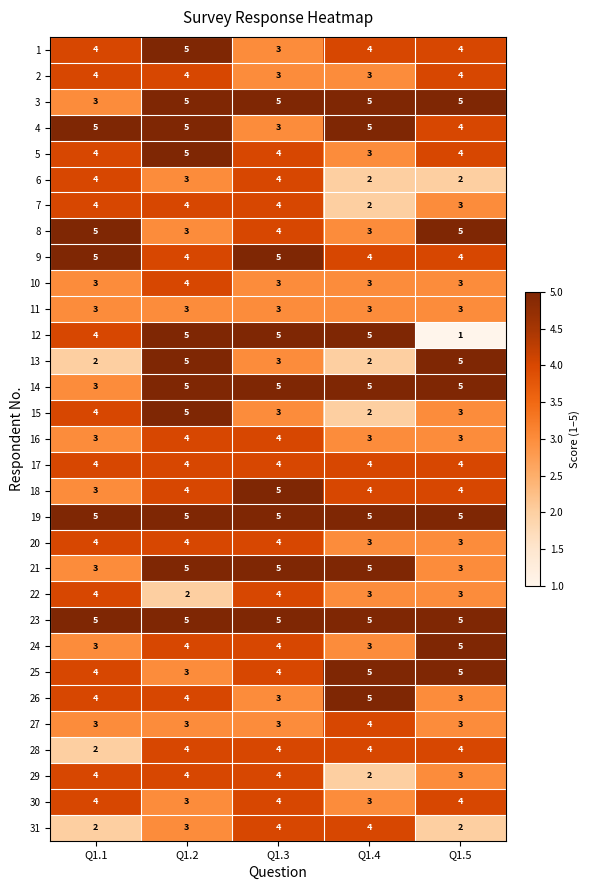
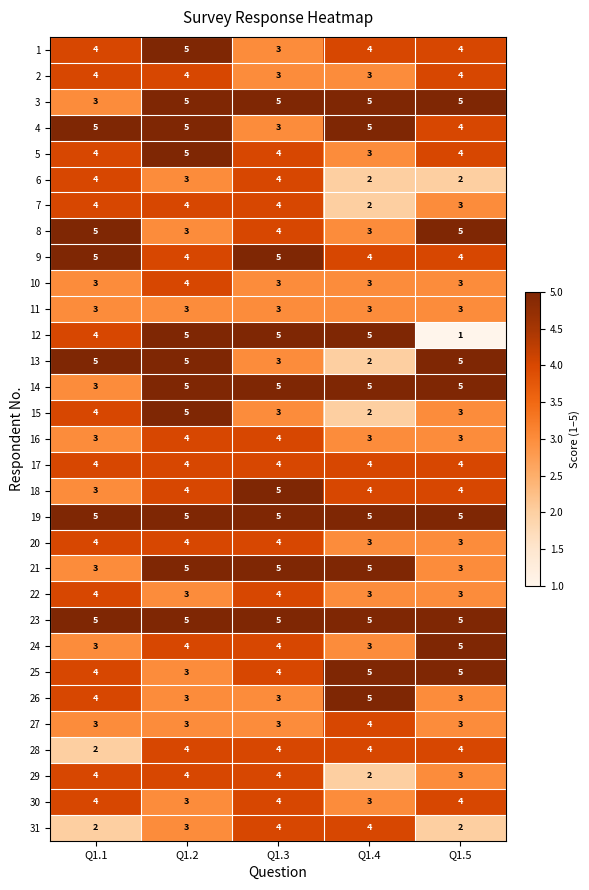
13, Q1.1: 2 -> 5
22, Q1.2: 2 -> 3
26, Q1.2: 4 -> 3
